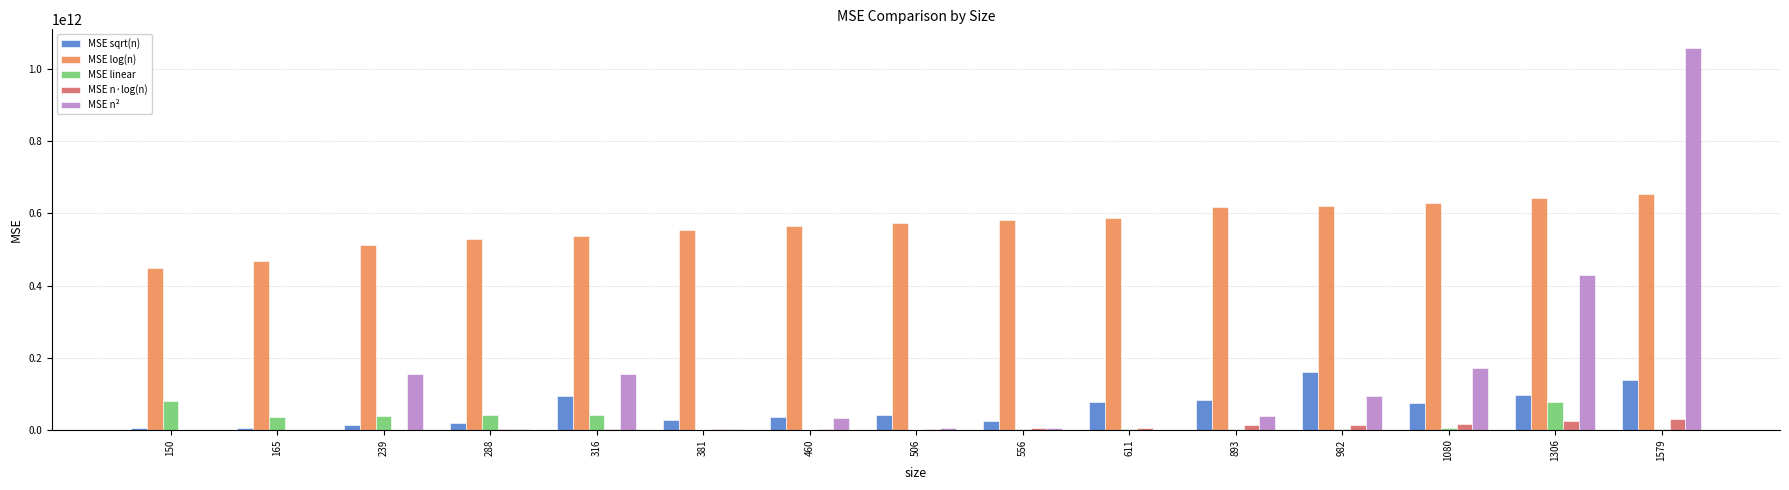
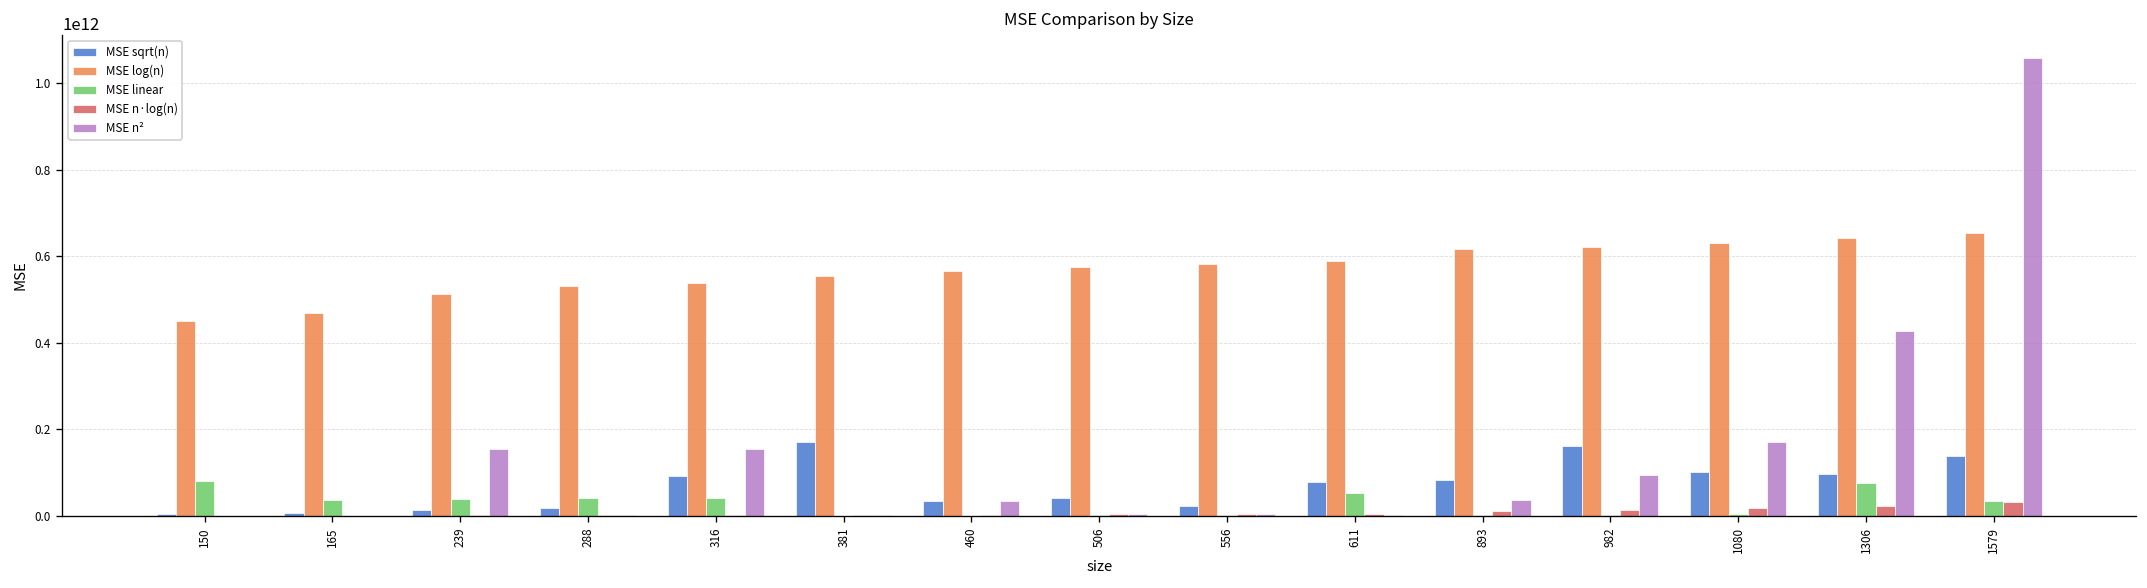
MSE sqrt(n), 381: 30000000000 -> 170000000000
MSE linear, 611: 0 -> 50000000000
MSE sqrt(n), 1080: 70000000000 -> 100000000000
MSE linear, 1579: 0 -> 30000000000
